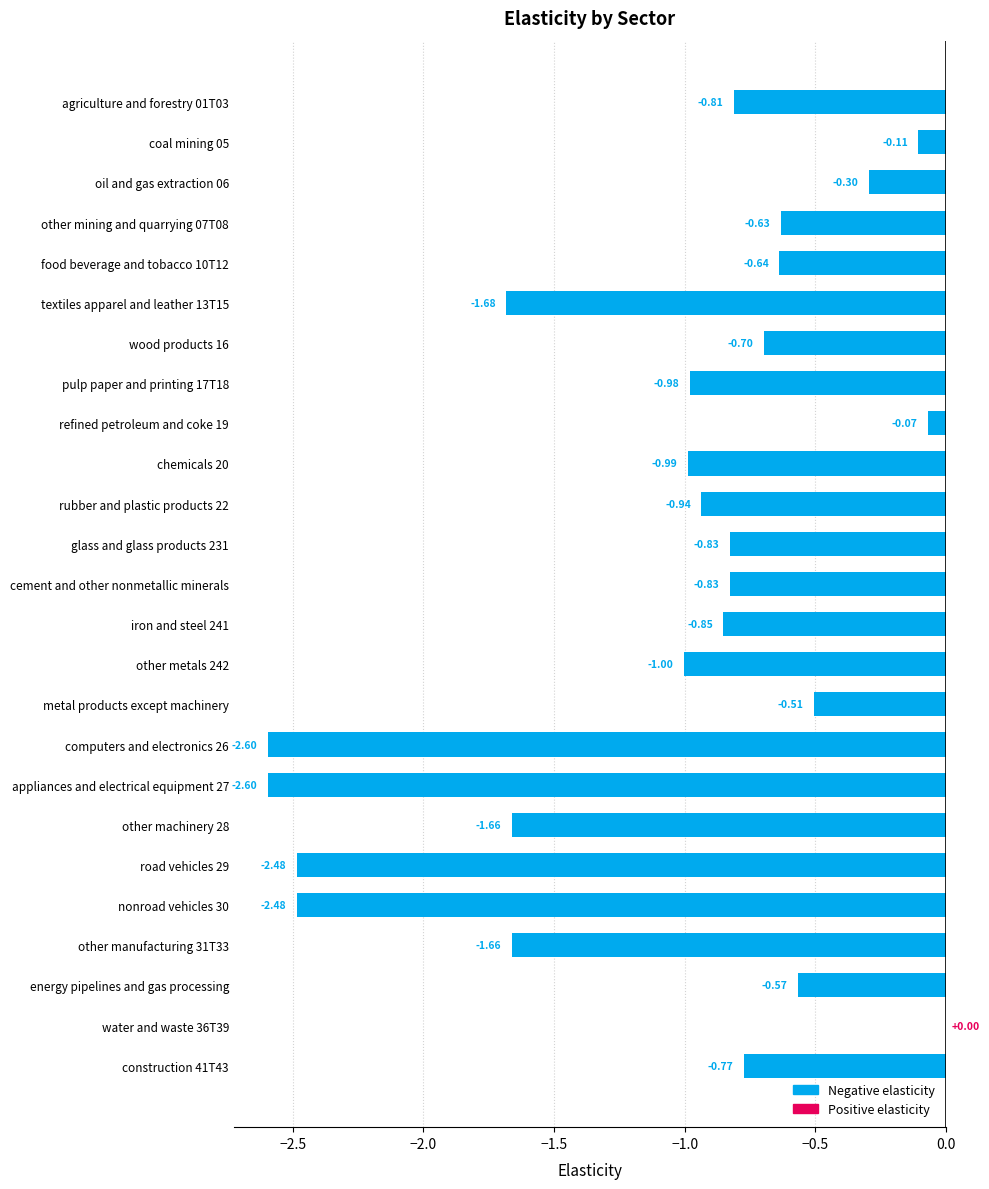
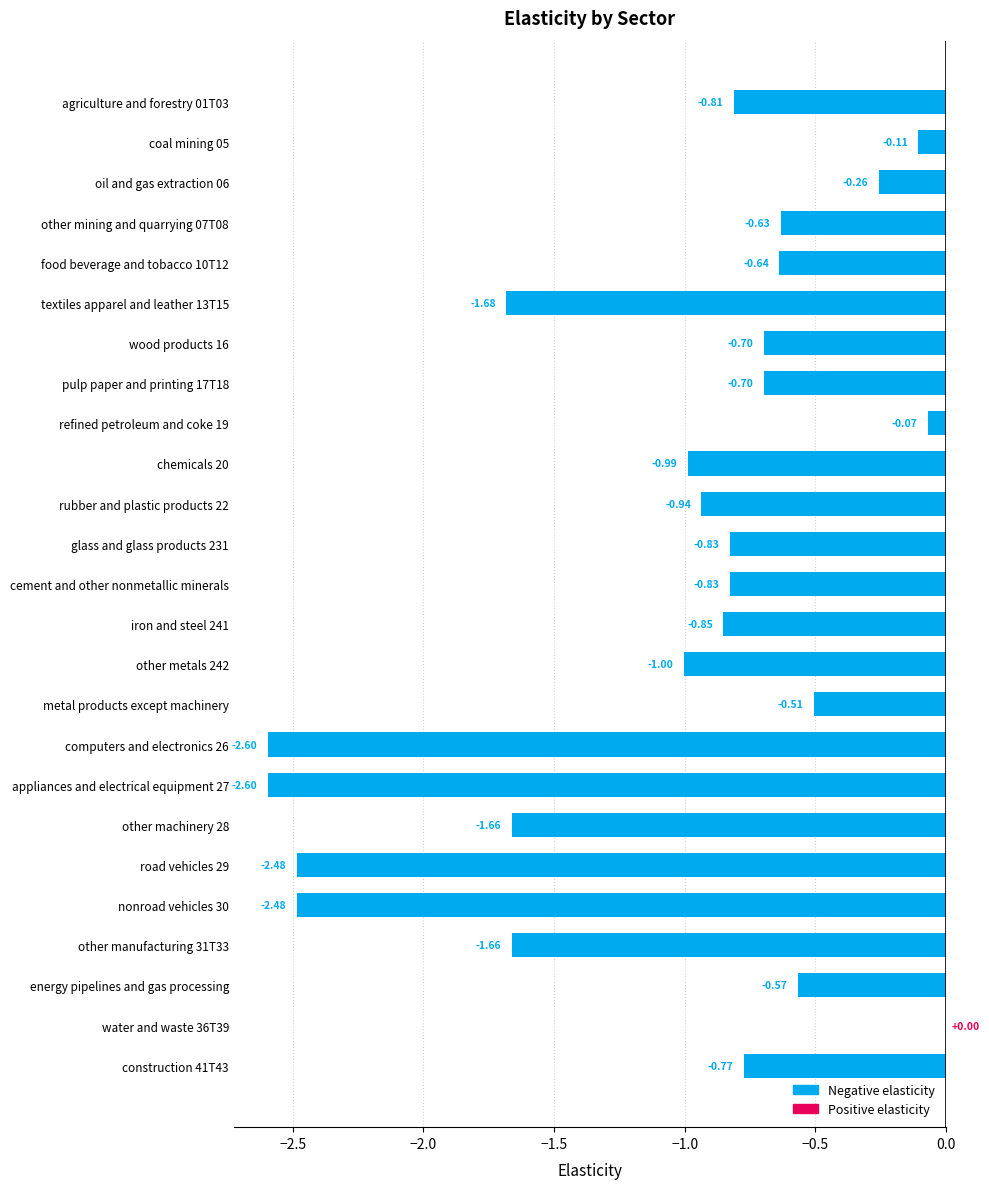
oil and gas extraction 06: -0.30 -> -0.26
pulp paper and printing 17T18: -0.98 -> -0.70
